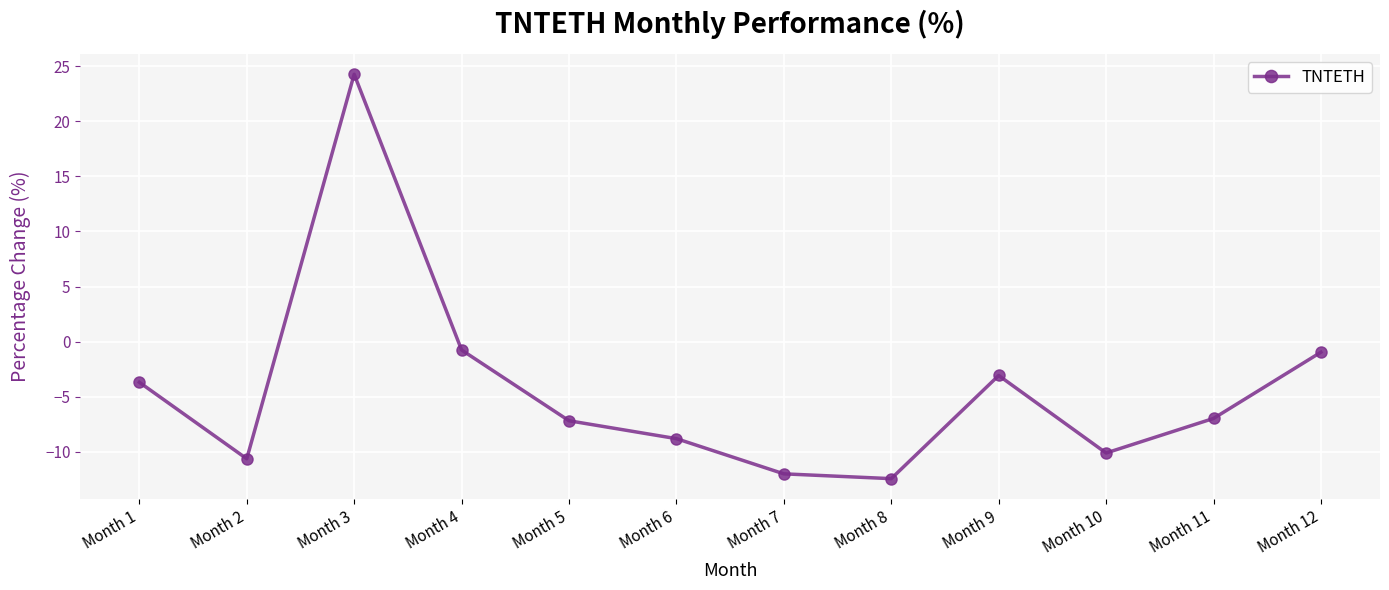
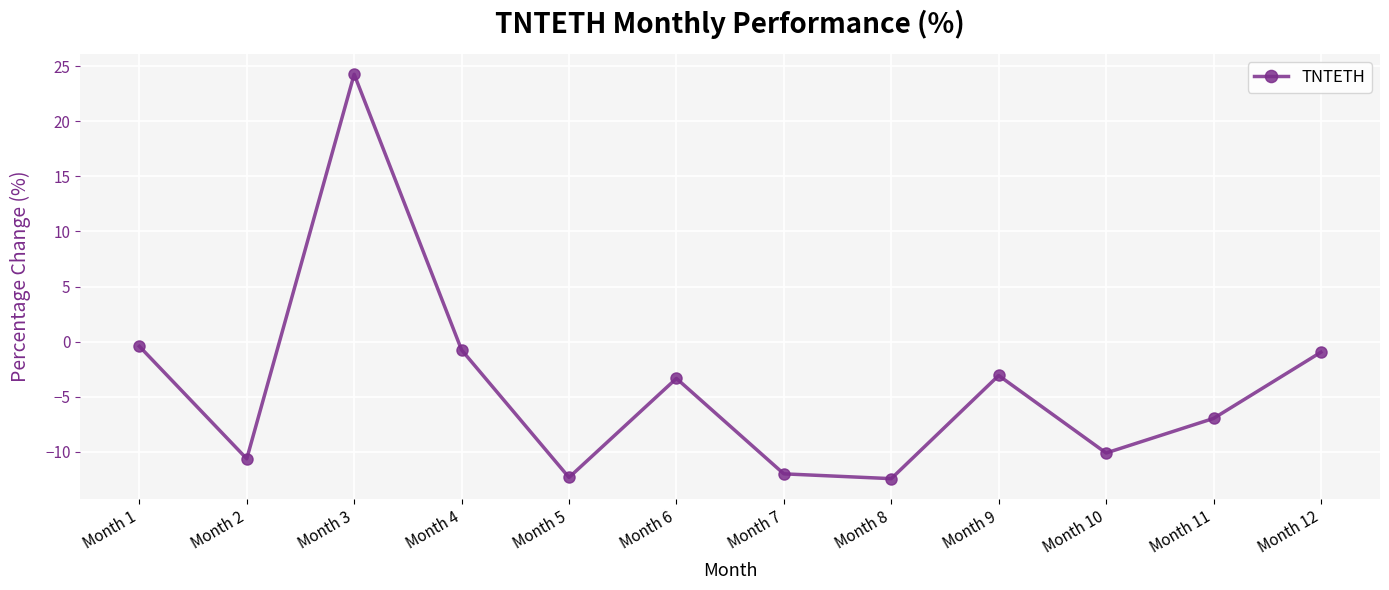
Month 1: -3.7 -> -0.4
Month 5: -7.2 -> -12.3
Month 6: -8.8 -> -3.3
